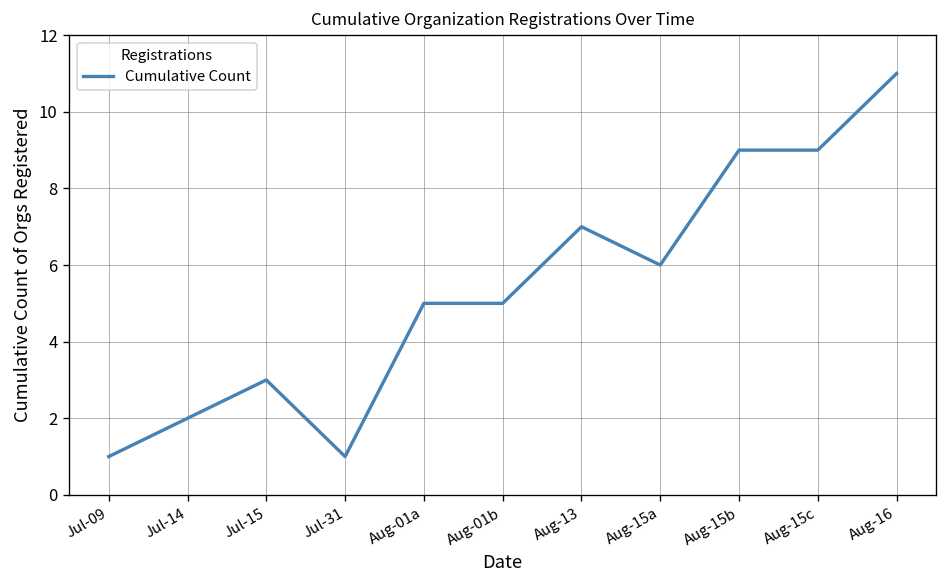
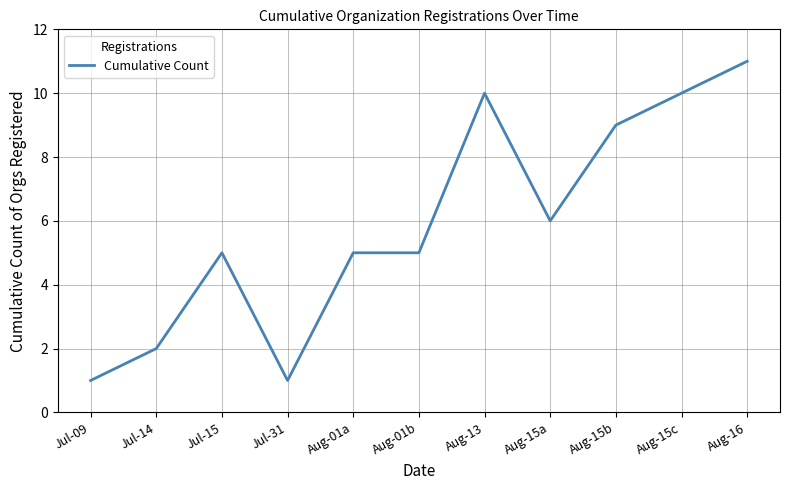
Jul-15: 3 -> 5
Aug-13: 7 -> 10
Aug-15c: 9 -> 10
